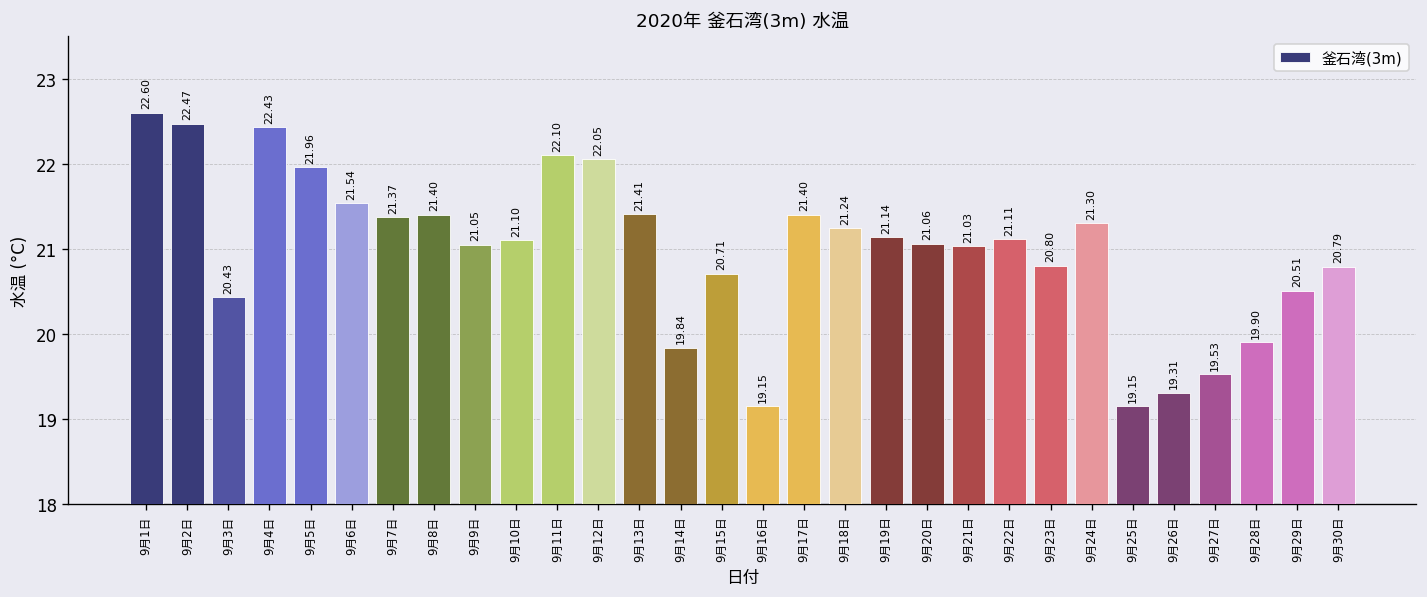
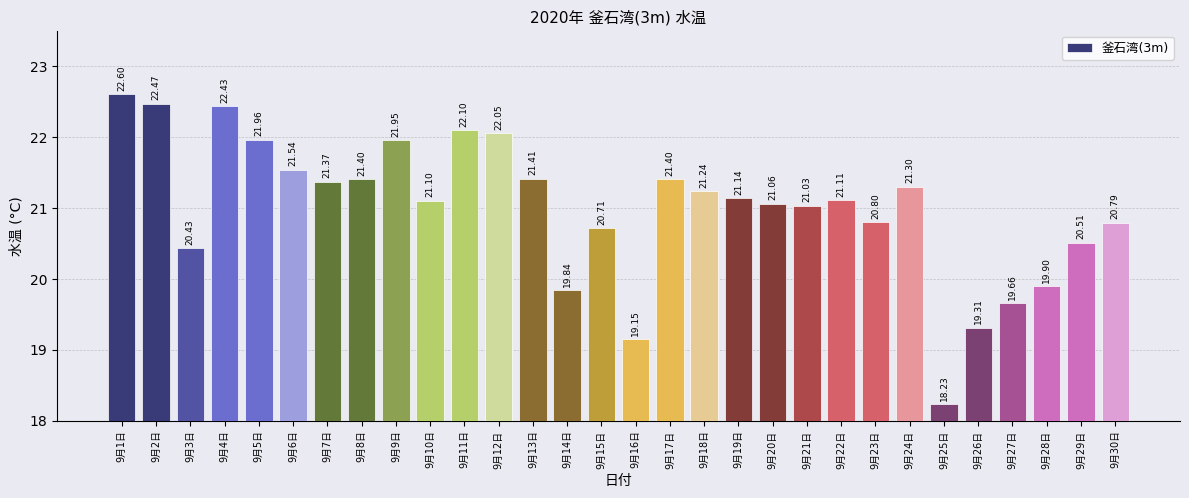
9月9日: 21.05 -> 21.95
9月25日: 19.15 -> 18.23
9月27日: 19.53 -> 19.66
